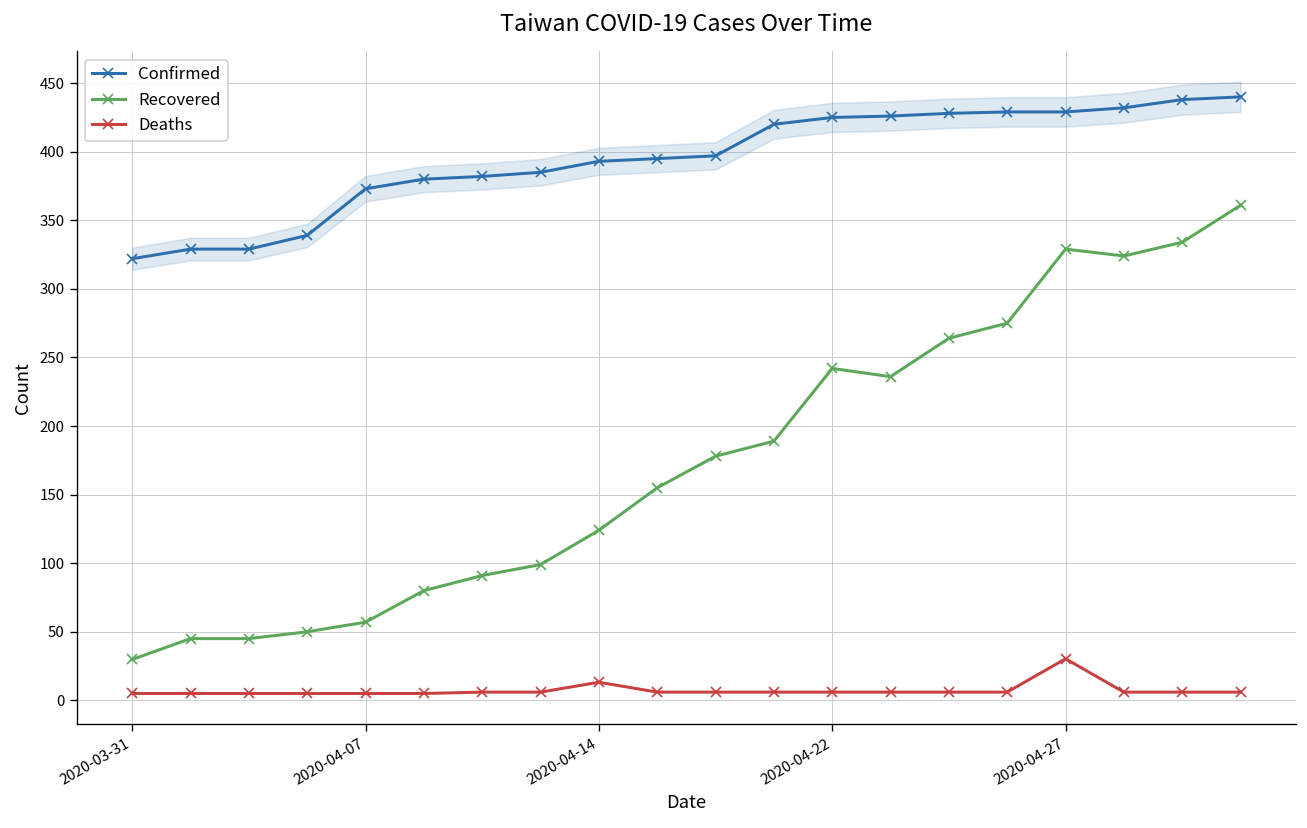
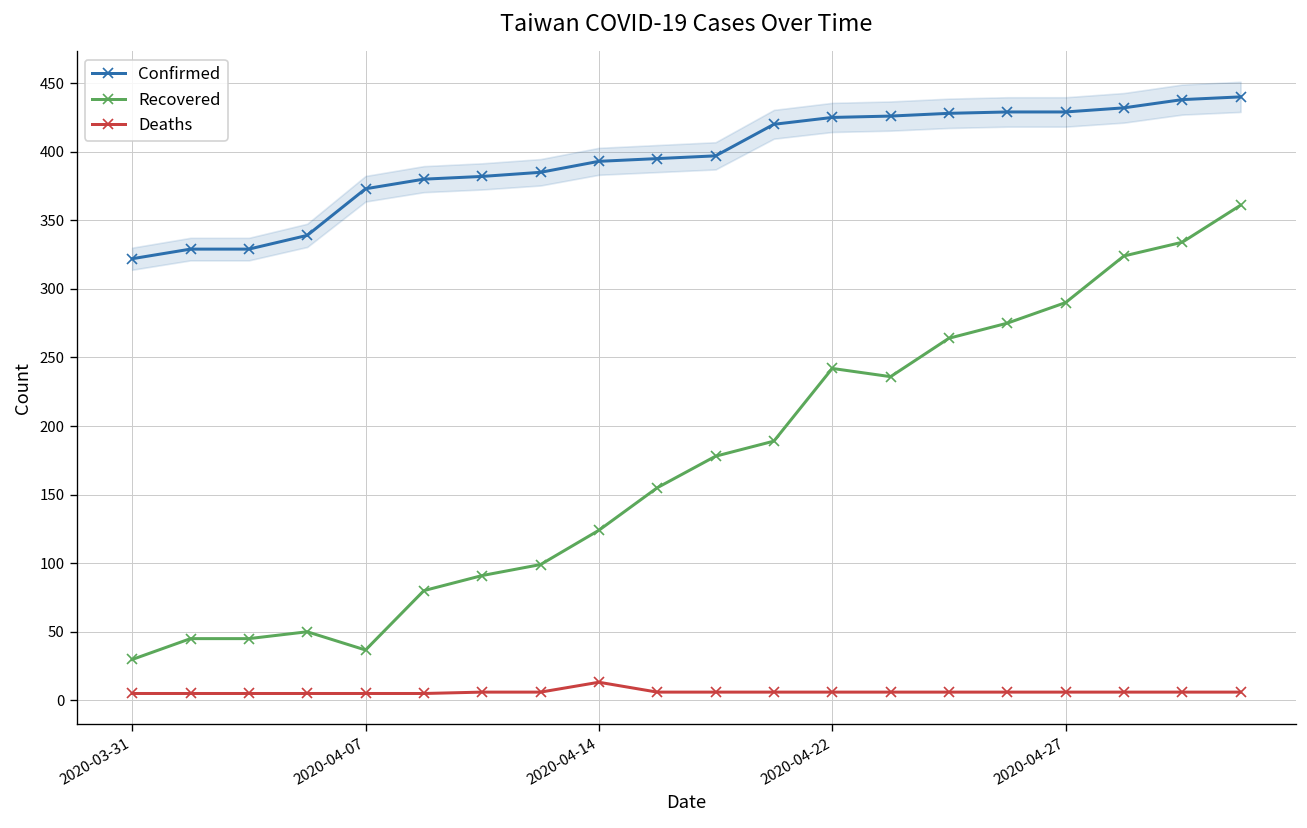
Recovered, 2020-04-07: 57 -> 37
Recovered, 2020-04-27: 329 -> 290
Deaths, 2020-04-27: 30 -> 6
